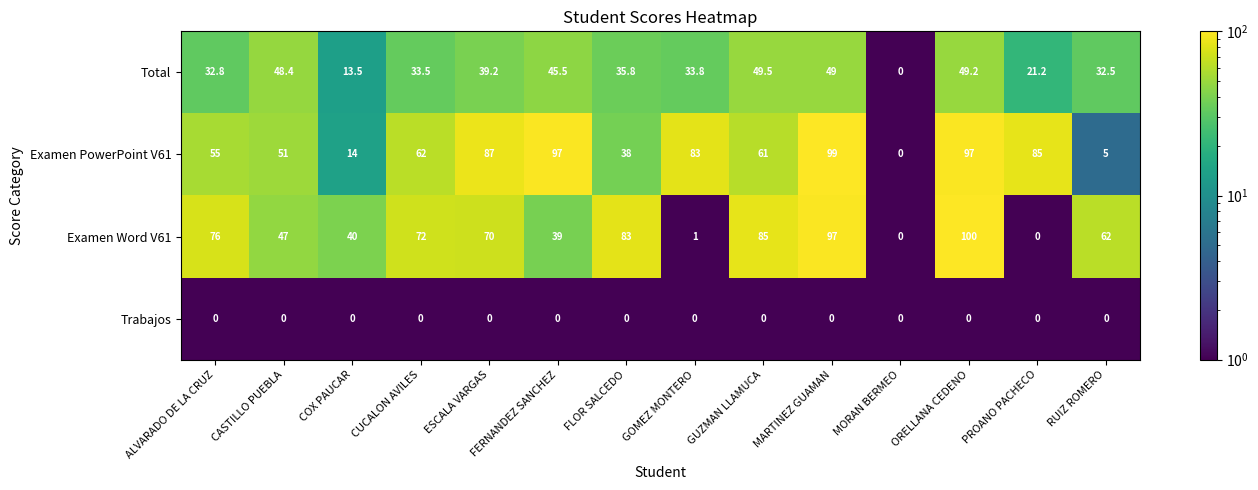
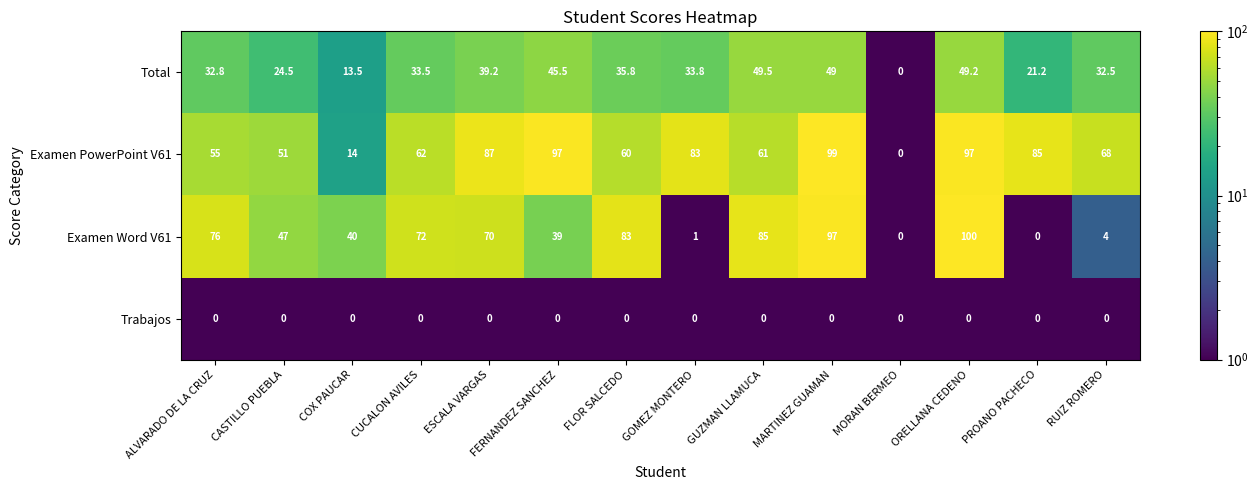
Total, CASTILLO PUEBLA: 48.4 -> 24.5
Examen PowerPoint V61, FLOR SALCEDO: 38 -> 60
Examen PowerPoint V61, RUIZ ROMERO: 5 -> 68
Examen Word V61, RUIZ ROMERO: 62 -> 4
